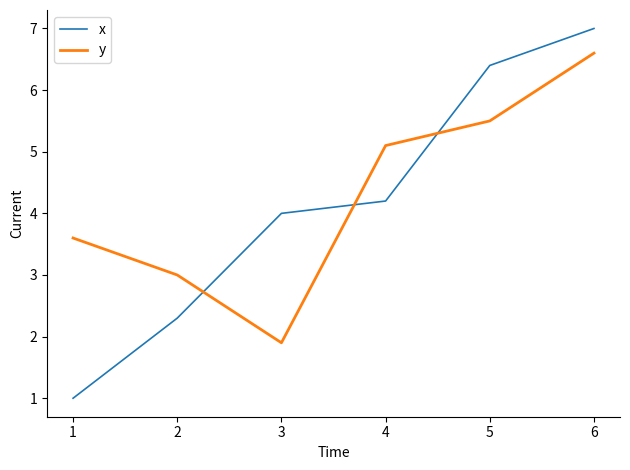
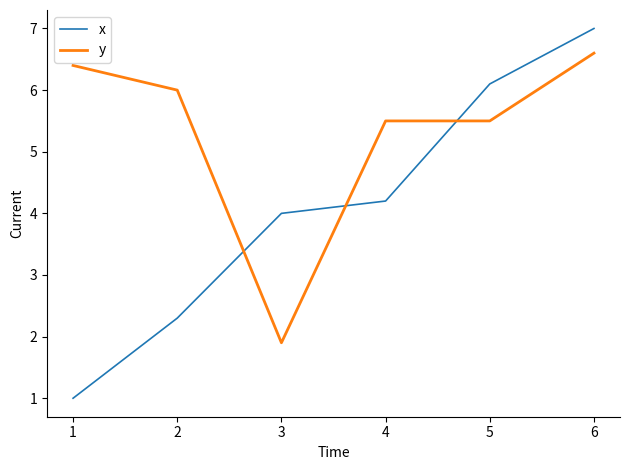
y, 1: 3.6 -> 6.4
y, 2: 3 -> 6
y, 4: 5.1 -> 5.5
x, 5: 6.4 -> 6.1
